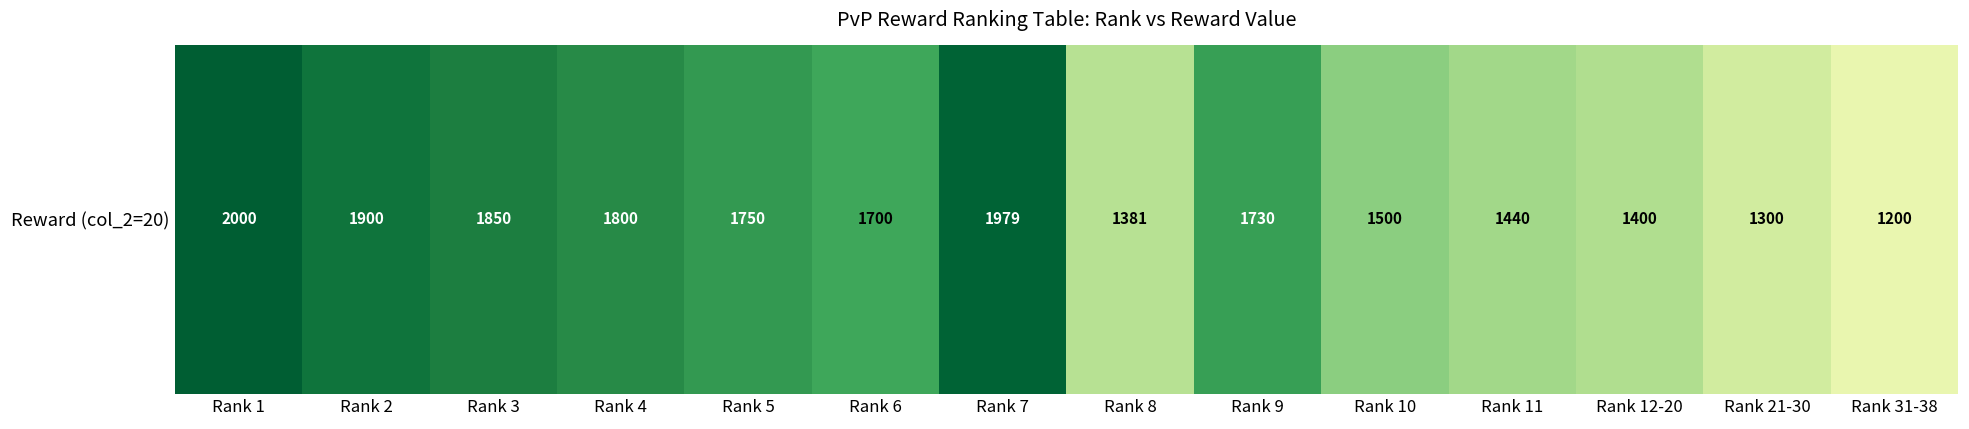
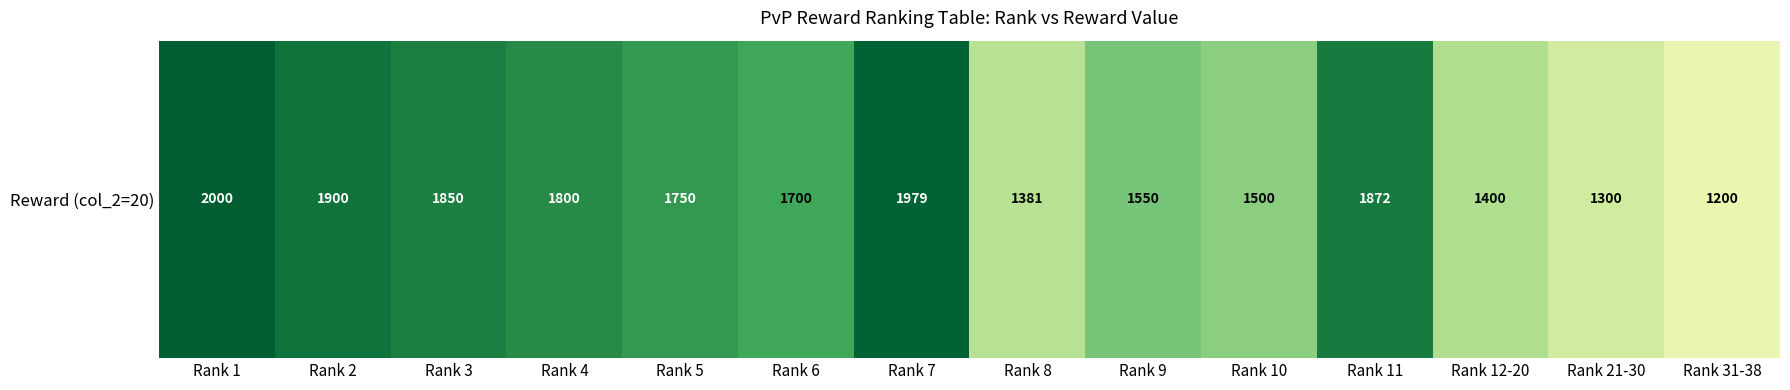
Reward (col_2=20), Rank 9: 1730 -> 1550
Reward (col_2=20), Rank 11: 1440 -> 1872
